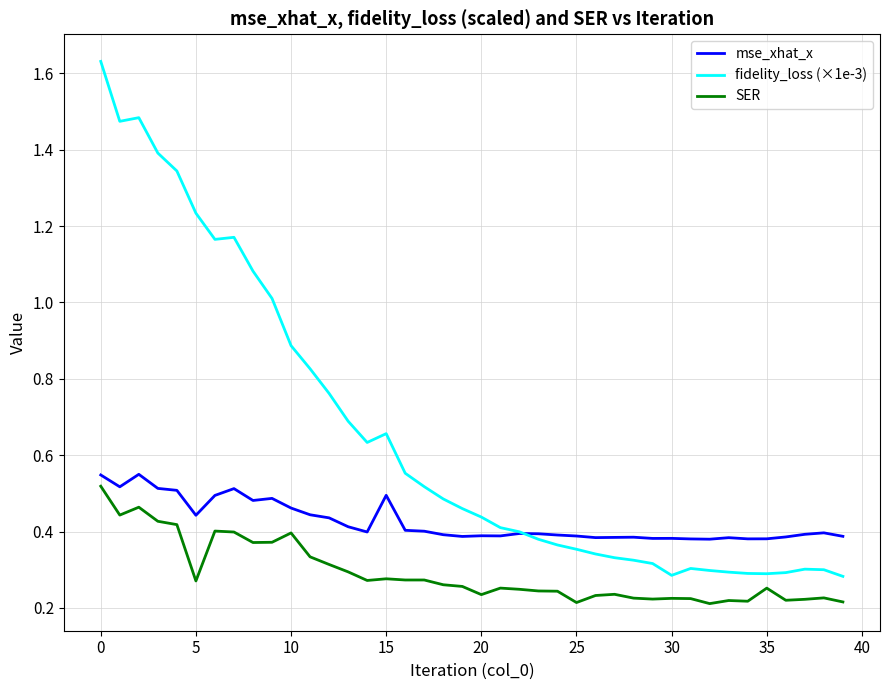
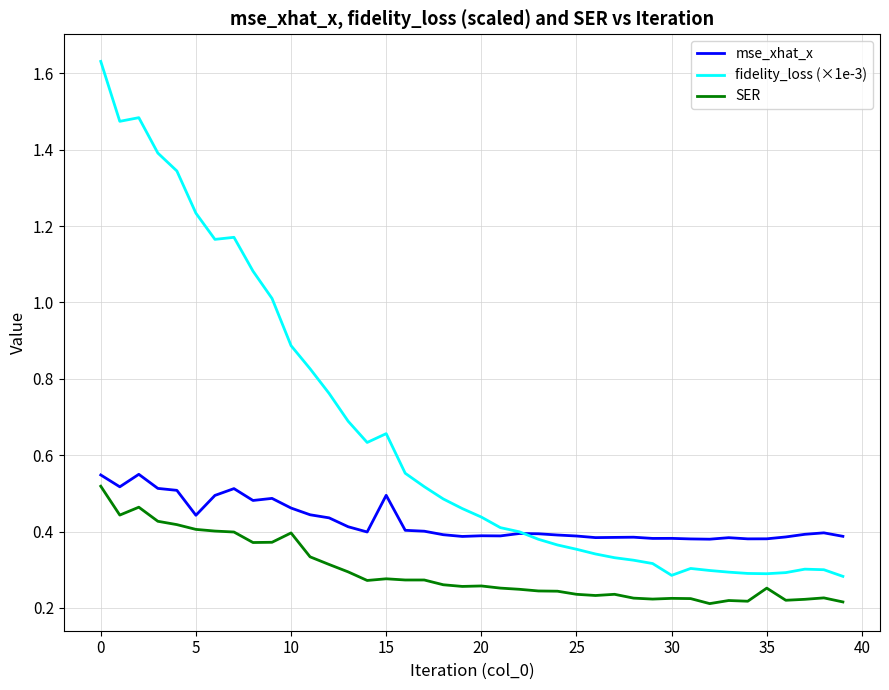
SER, 5: 0.27 -> 0.41
SER, 20: 0.23 -> 0.26
SER, 25: 0.21 -> 0.24
